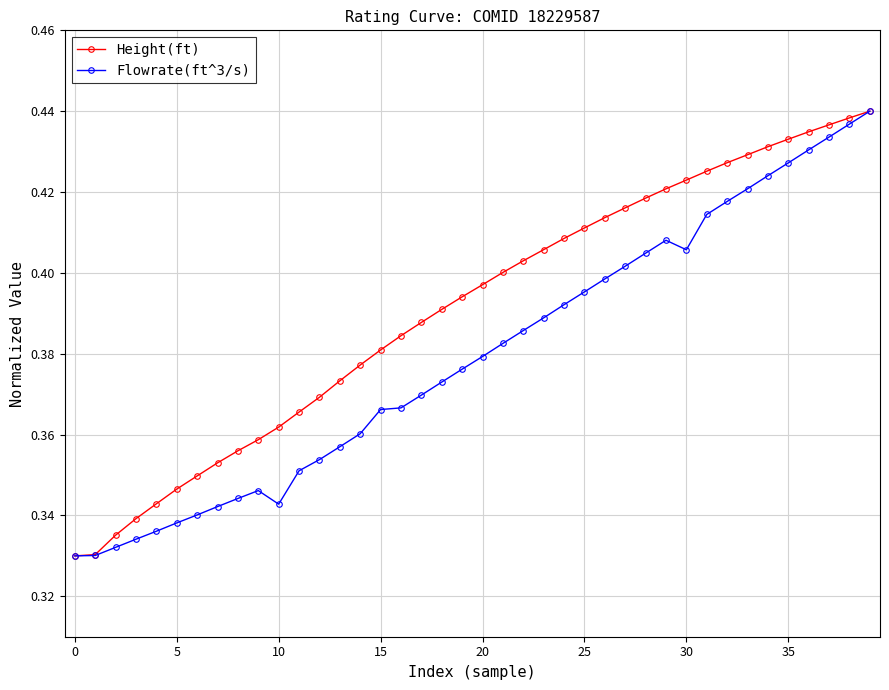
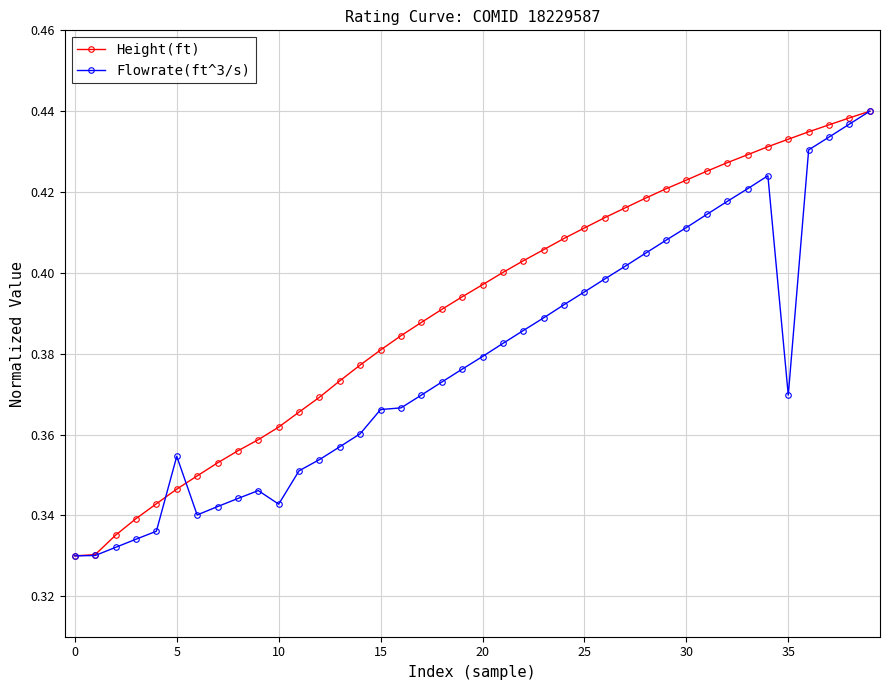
Flowrate(ft^3/s), 5: 0.338 -> 0.355
Flowrate(ft^3/s), 30: 0.406 -> 0.411
Flowrate(ft^3/s), 35: 0.427 -> 0.370
